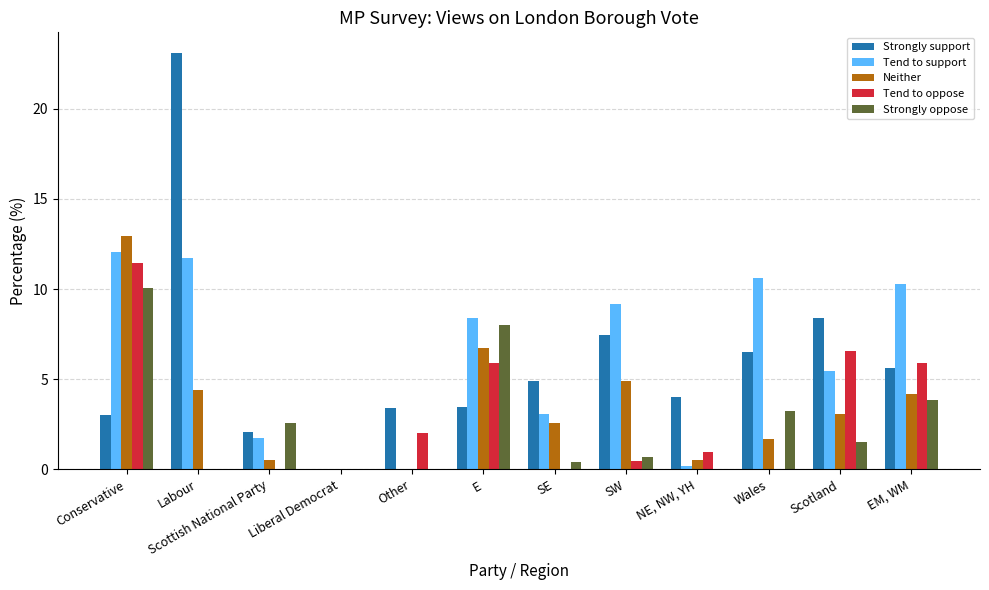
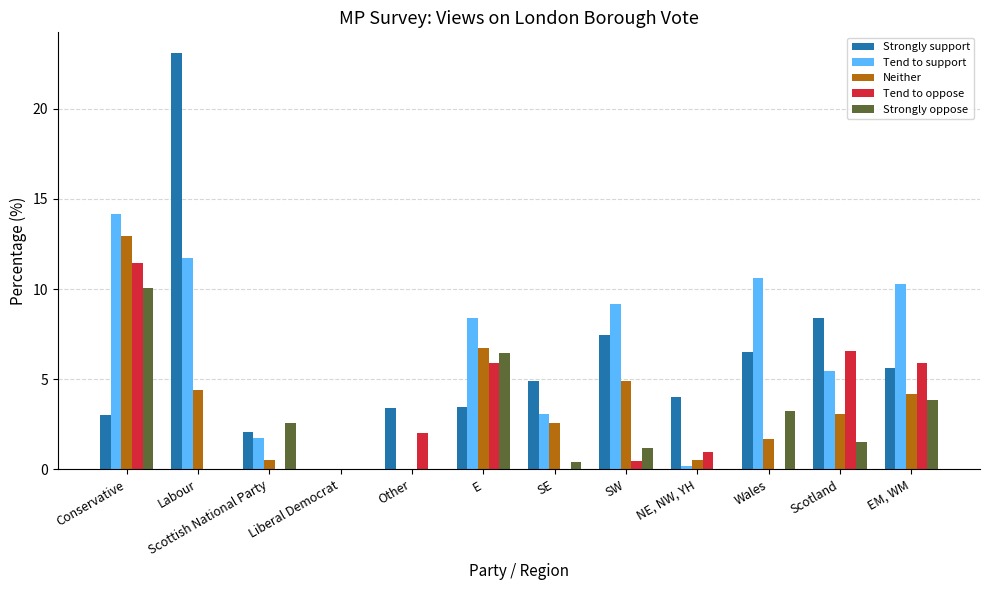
Tend to support, Conservative: 12.1 -> 14.2
Strongly oppose, E: 8.0 -> 6.5
Strongly oppose, SW: 0.7 -> 1.2
